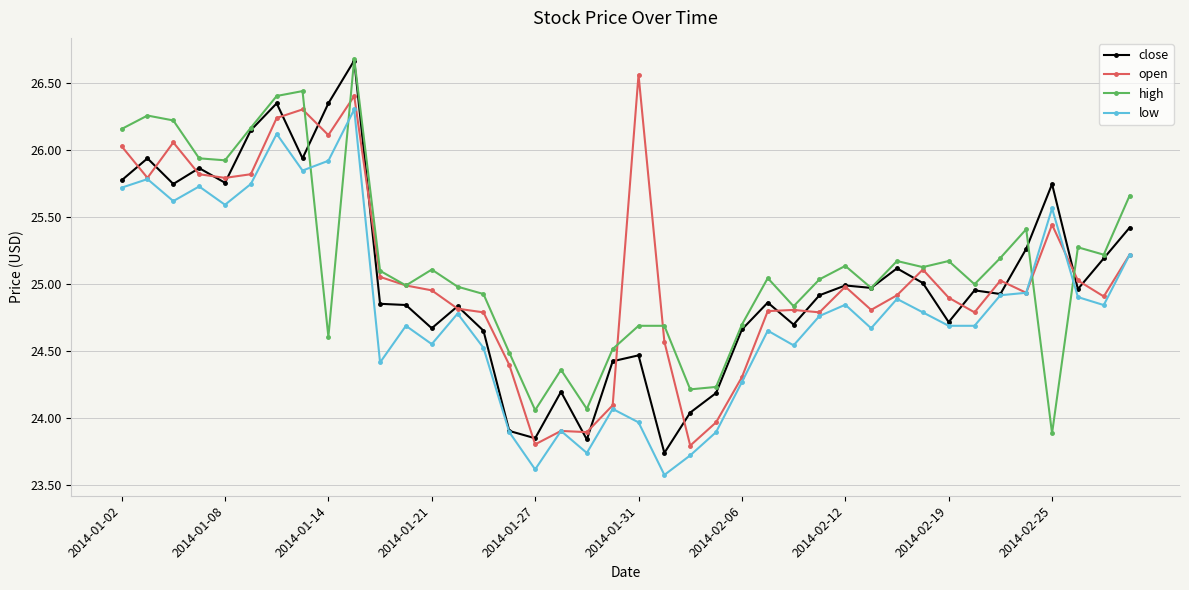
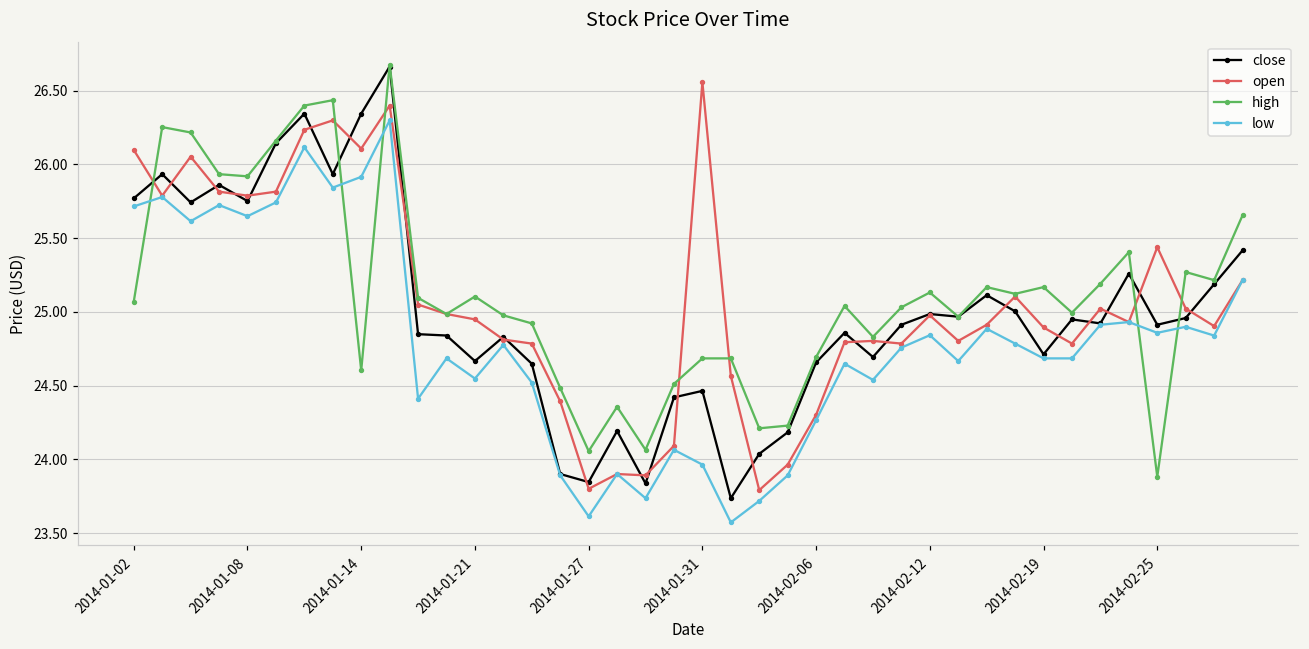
open, 2014-01-02: 26.02 -> 26.10
high, 2014-01-02: 26.15 -> 25.07
low, 2014-01-08: 25.59 -> 25.65
close, 2014-02-25: 25.74 -> 24.91
low, 2014-02-25: 25.56 -> 24.86
